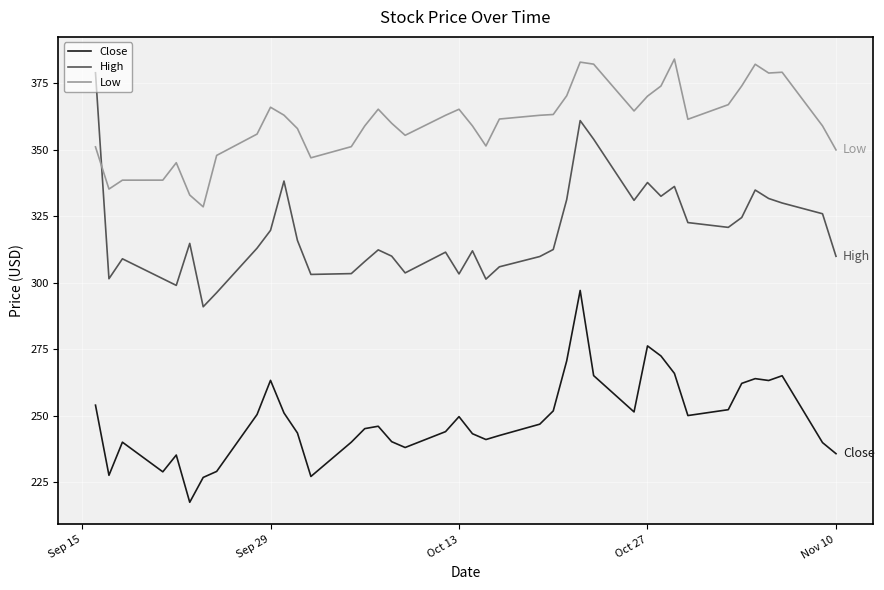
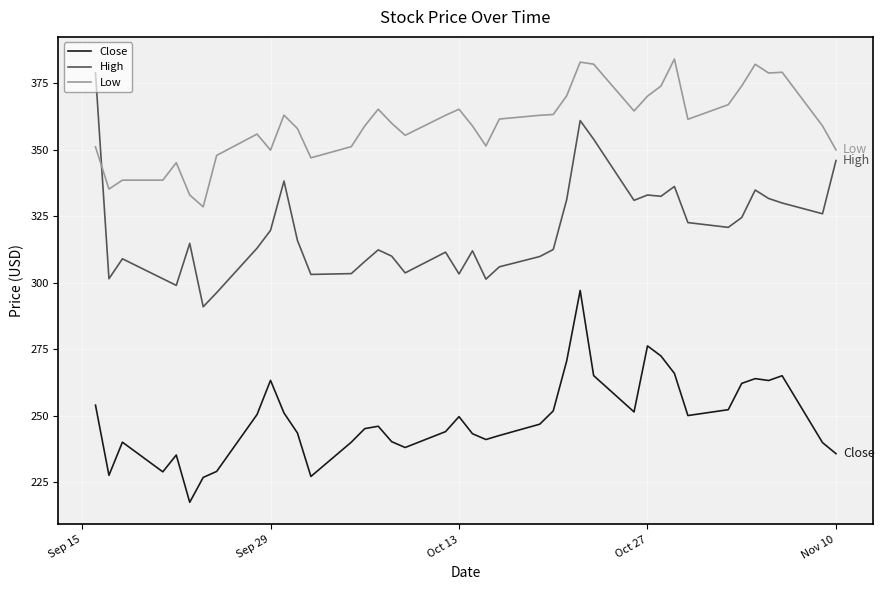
Low, Sep 29: 366 -> 350
High, Oct 27: 338 -> 333
High, Nov 10: 310 -> 346
